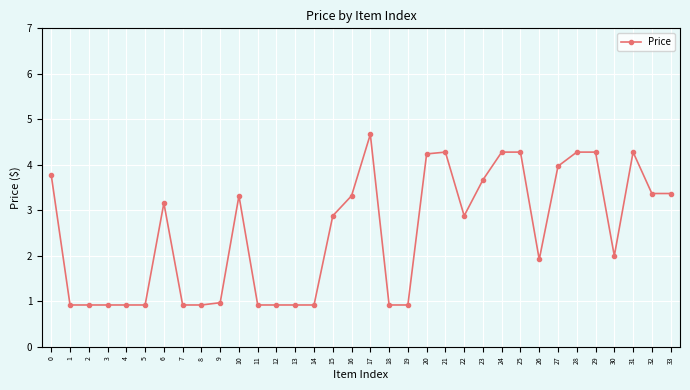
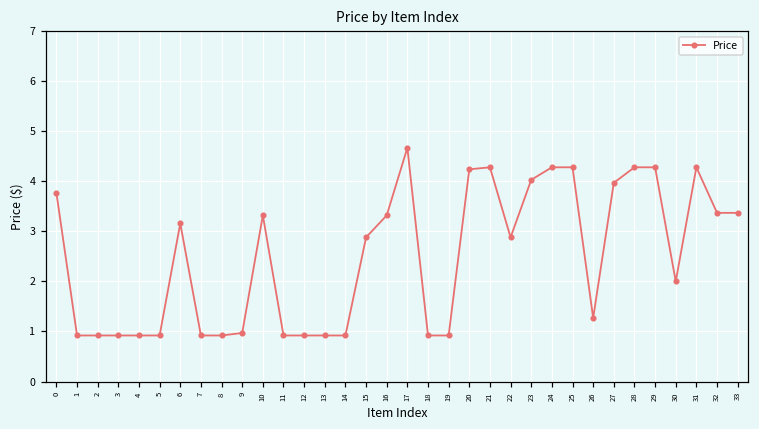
23: 3.7 -> 4.0
26: 1.9 -> 1.3
